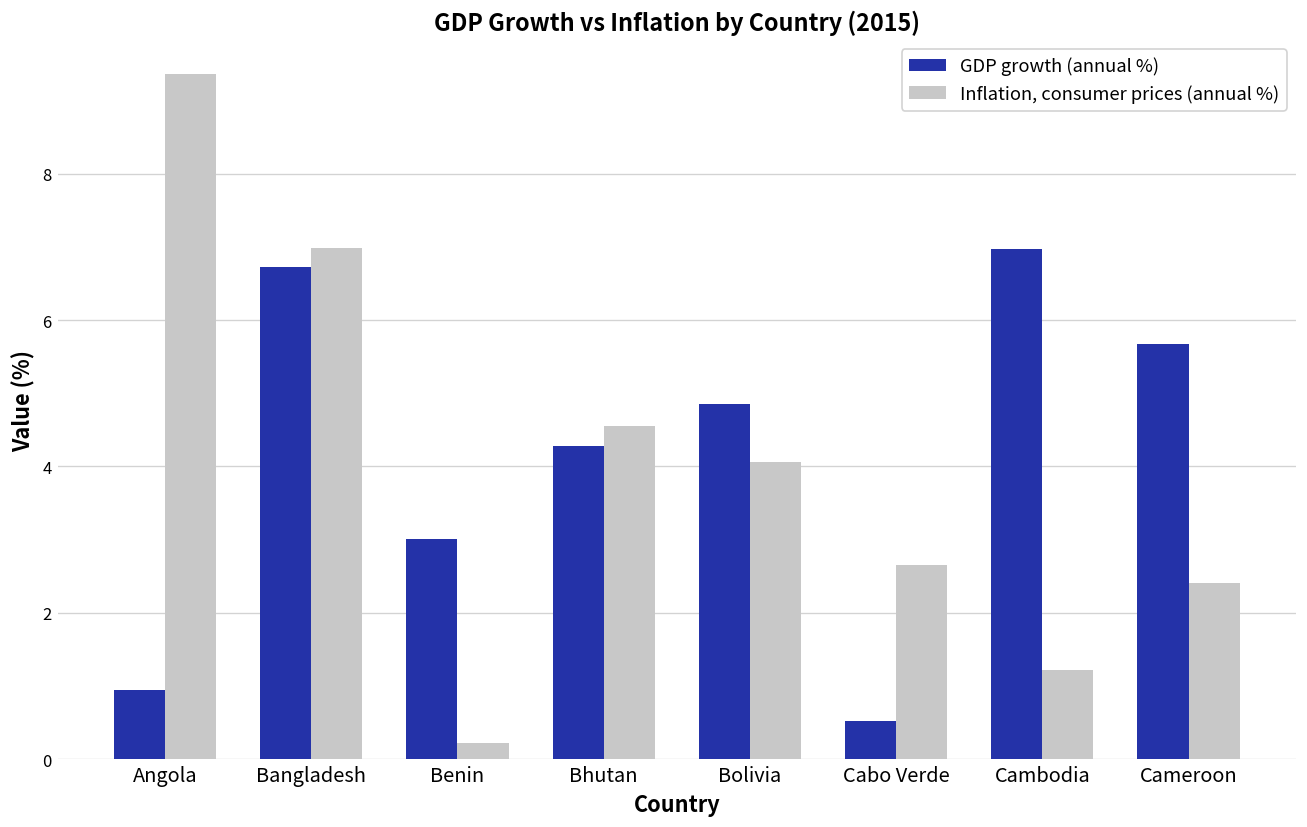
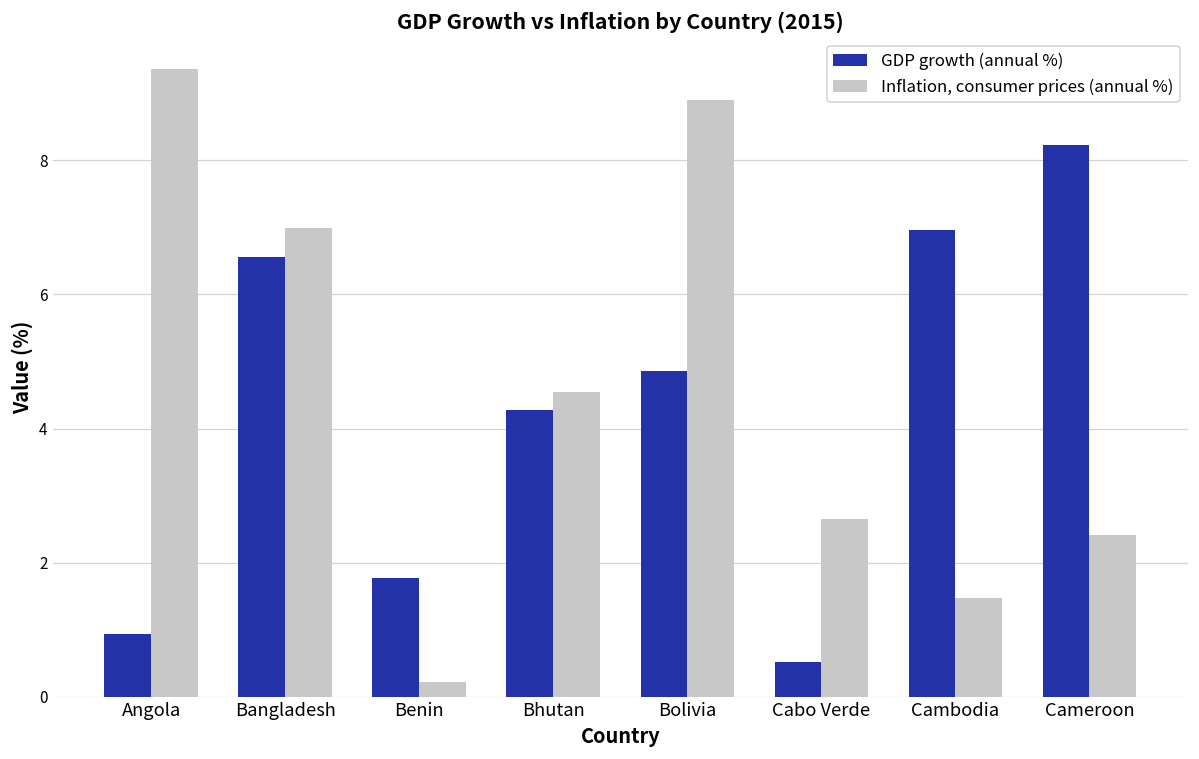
GDP growth (annual %), Bangladesh: 6.7 -> 6.6
GDP growth (annual %), Benin: 3.0 -> 1.8
Inflation, consumer prices (annual %), Bolivia: 4.1 -> 8.9
Inflation, consumer prices (annual %), Cambodia: 1.2 -> 1.5
GDP growth (annual %), Cameroon: 5.7 -> 8.2
